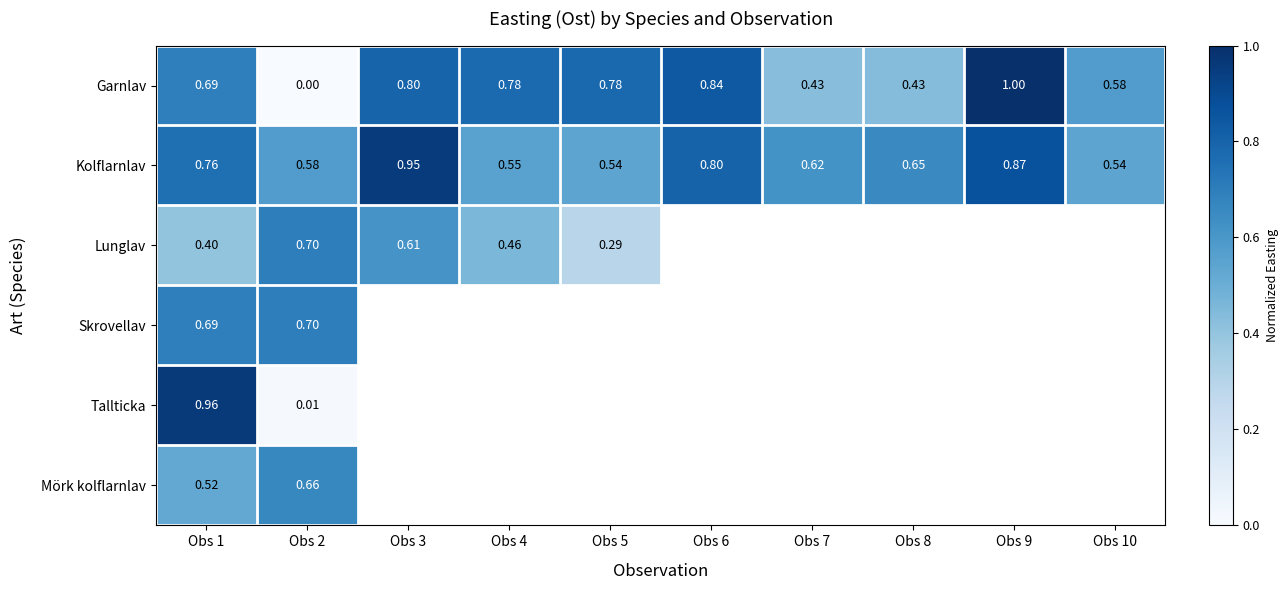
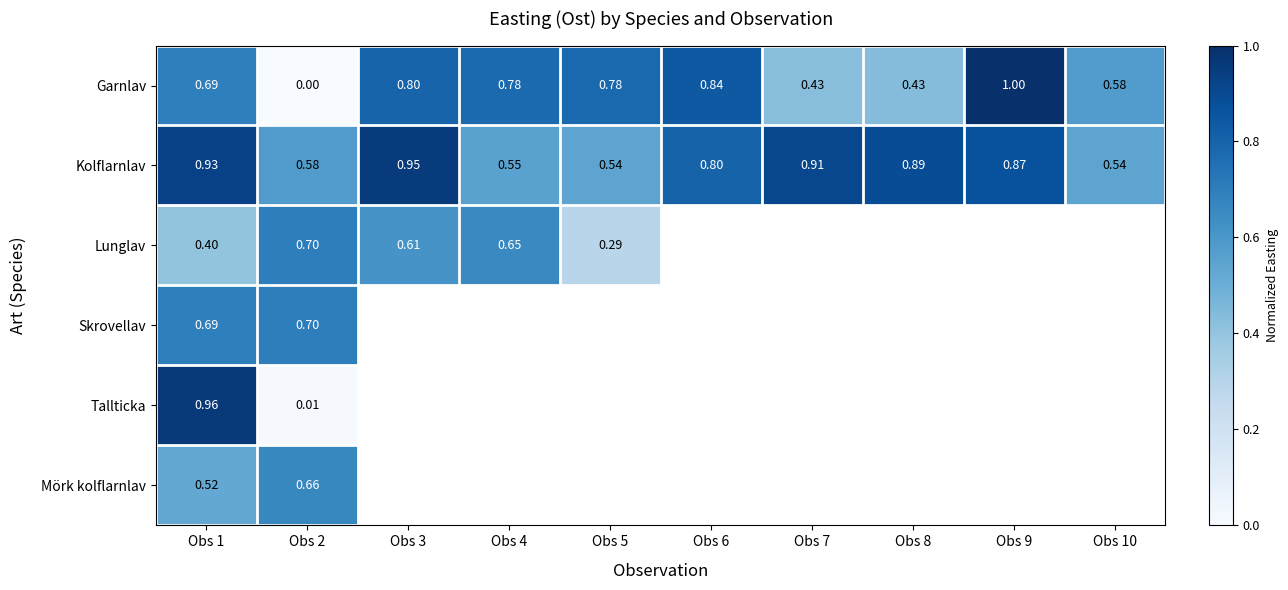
Kolflarnlav, Obs 1: 0.76 -> 0.93
Kolflarnlav, Obs 7: 0.62 -> 0.91
Kolflarnlav, Obs 8: 0.65 -> 0.89
Lunglav, Obs 4: 0.46 -> 0.65
